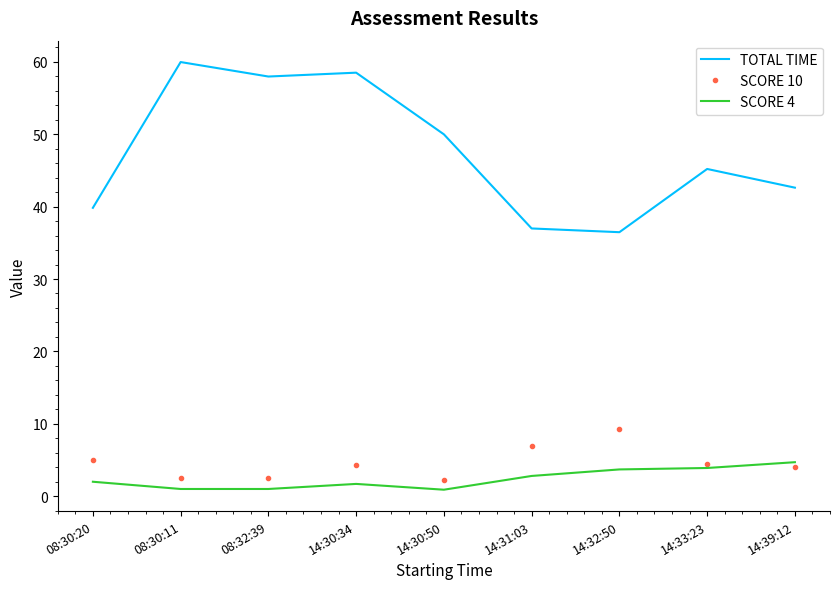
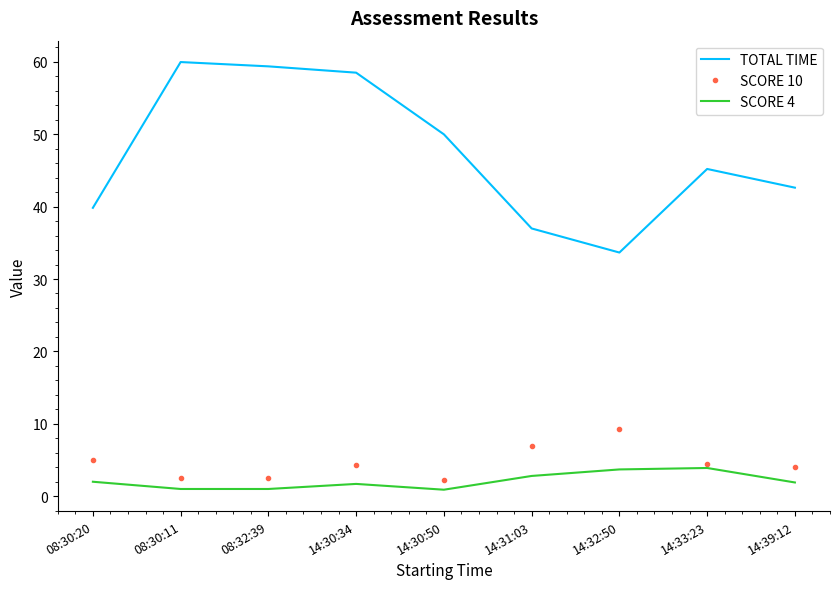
TOTAL TIME, 08:32:39: 58 -> 59
TOTAL TIME, 14:32:50: 36 -> 34
SCORE 4, 14:39:12: 5 -> 2
